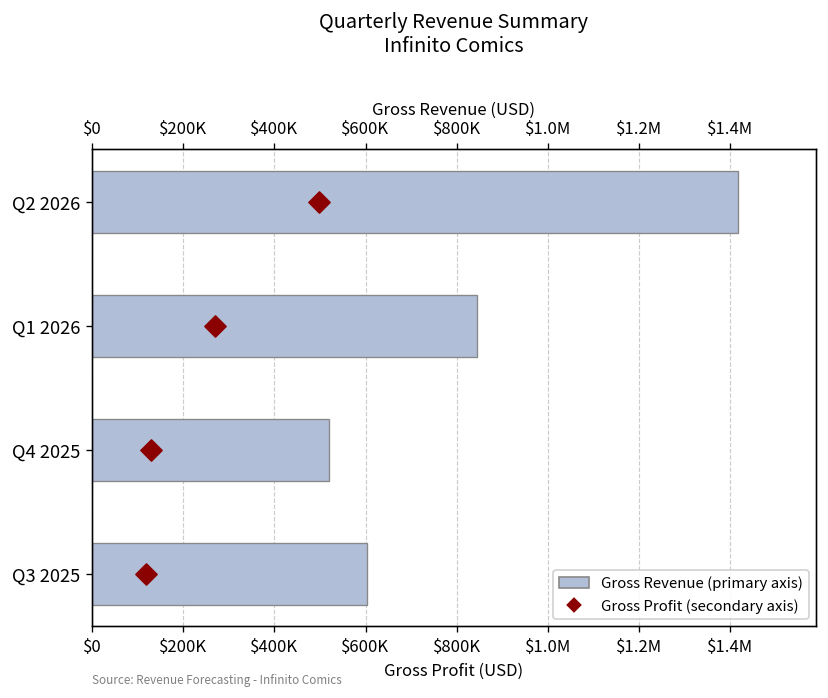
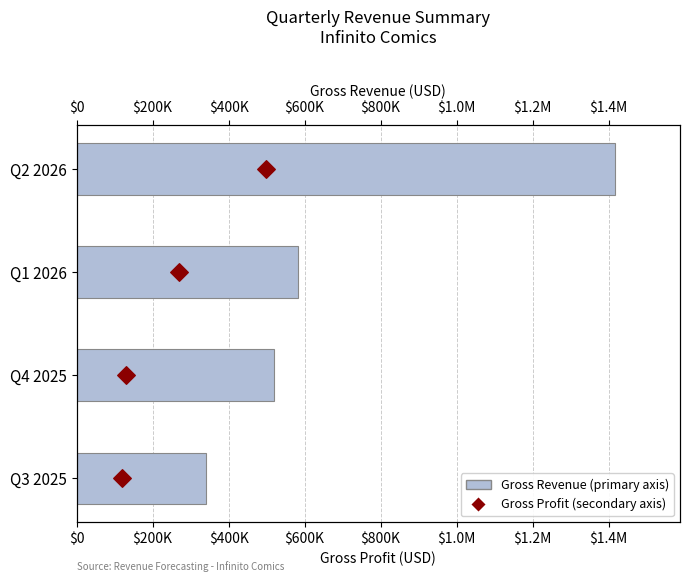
Gross Revenue (primary axis), Q1 2026: $850000 -> $580000
Gross Revenue (primary axis), Q3 2025: $600000 -> $340000
